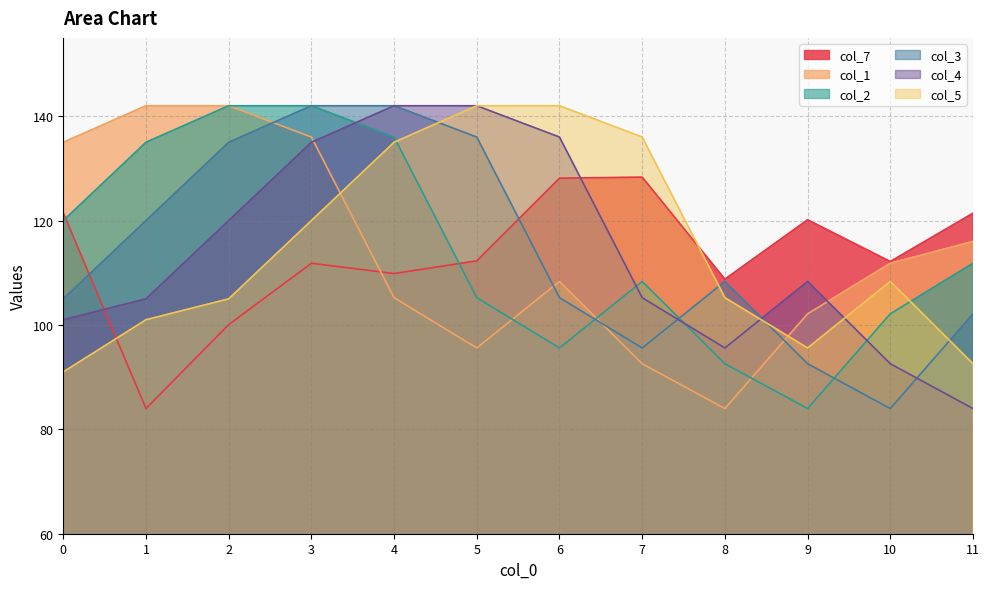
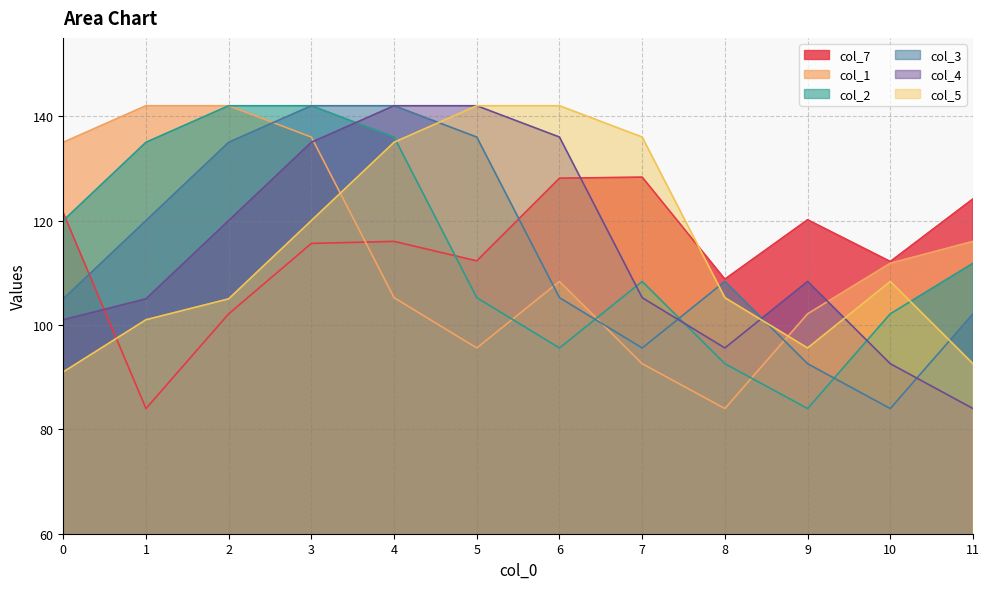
col_7, 2: 100 -> 102
col_7, 3: 112 -> 116
col_7, 4: 110 -> 116
col_7, 11: 121 -> 124
